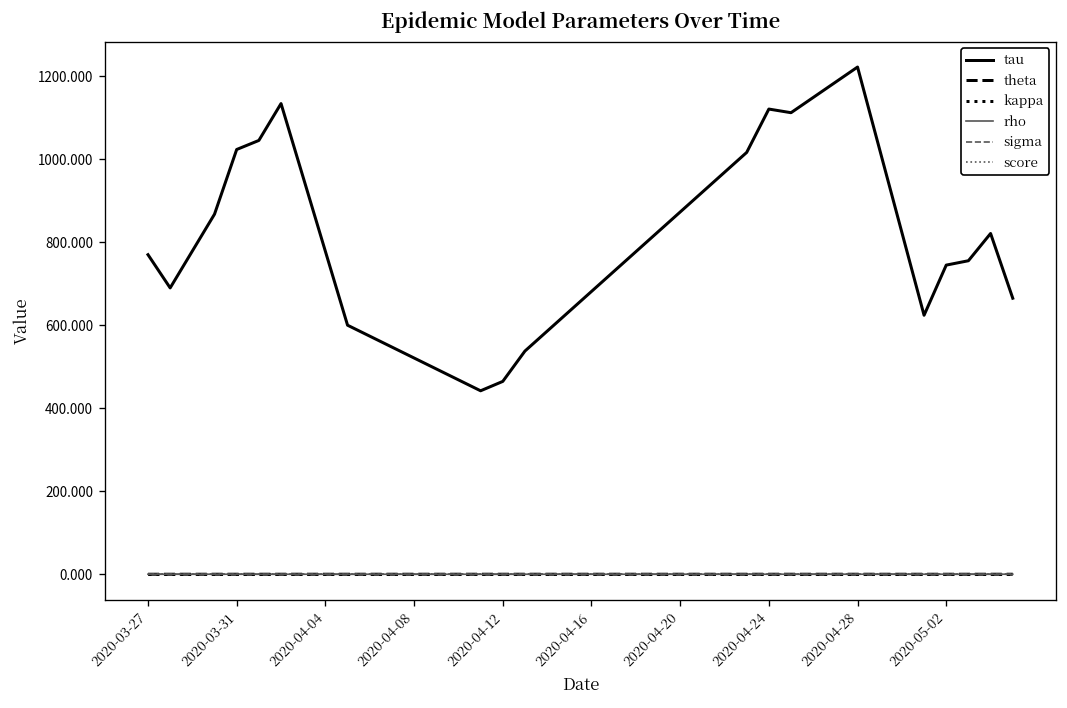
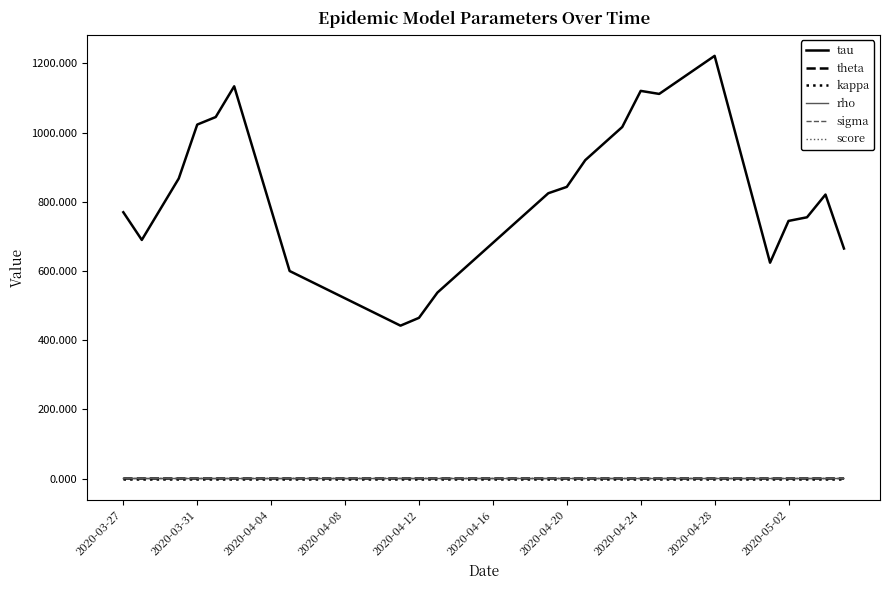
tau, 2020-04-20: 870 -> 840
